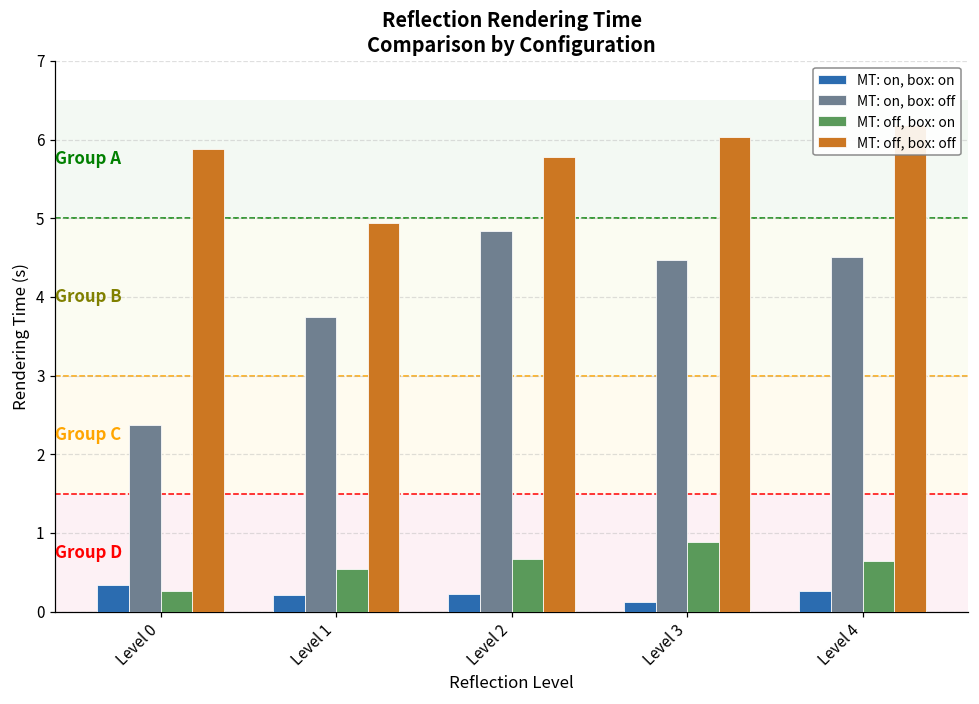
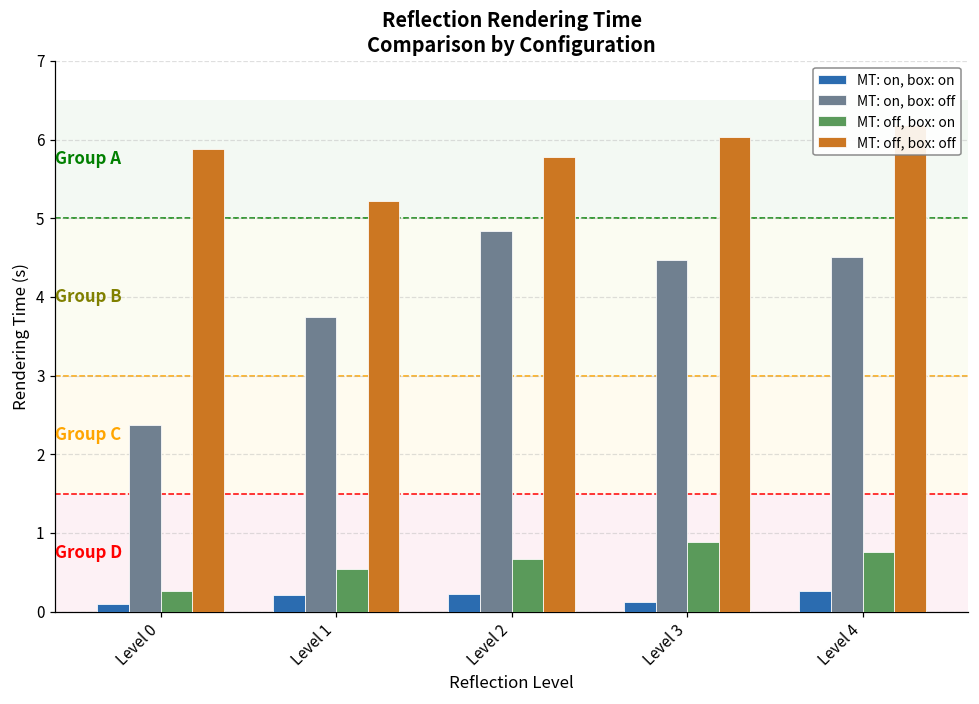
MT: on, box: on, Level 0: 0.3 -> 0.1
MT: off, box: off, Level 1: 4.9 -> 5.2
MT: off, box: on, Level 4: 0.6 -> 0.8
